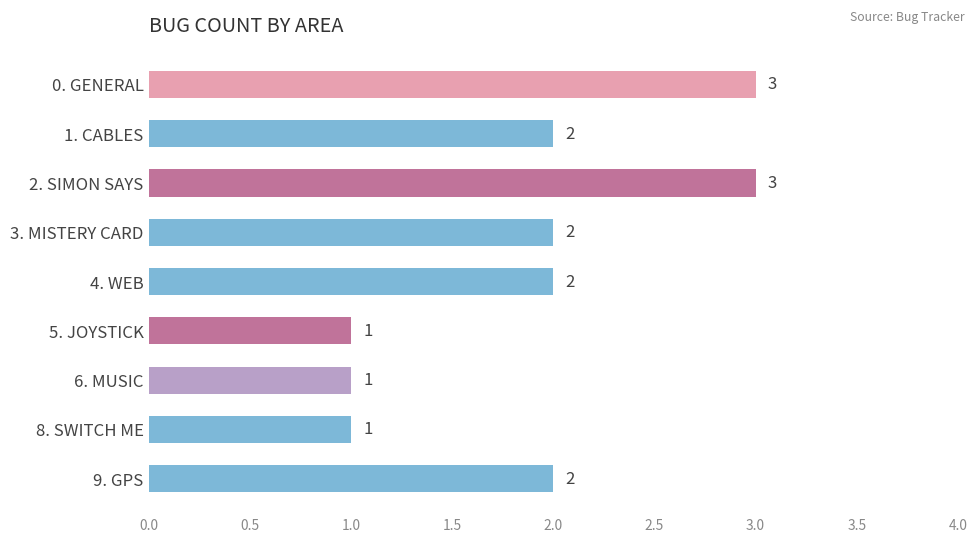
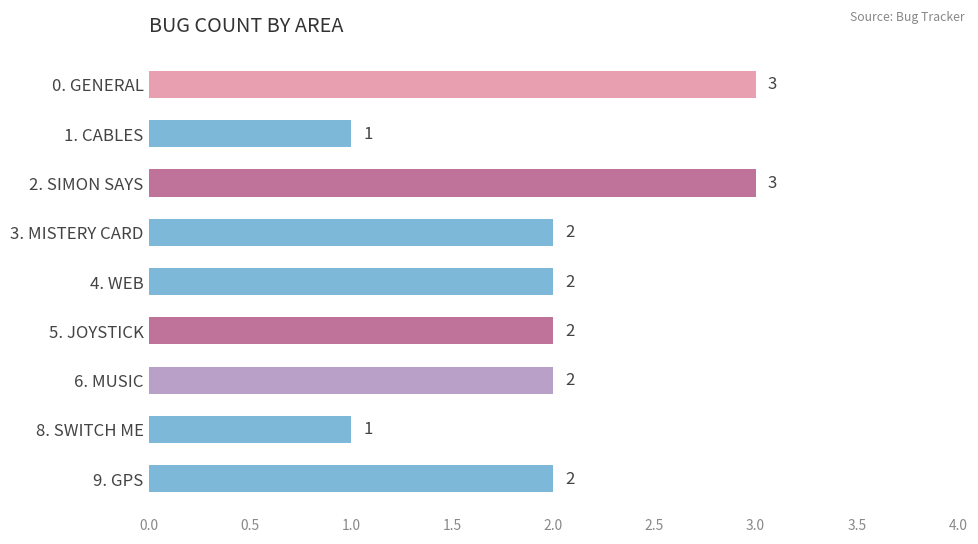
1. CABLES: 2 -> 1
5. JOYSTICK: 1 -> 2
6. MUSIC: 1 -> 2
